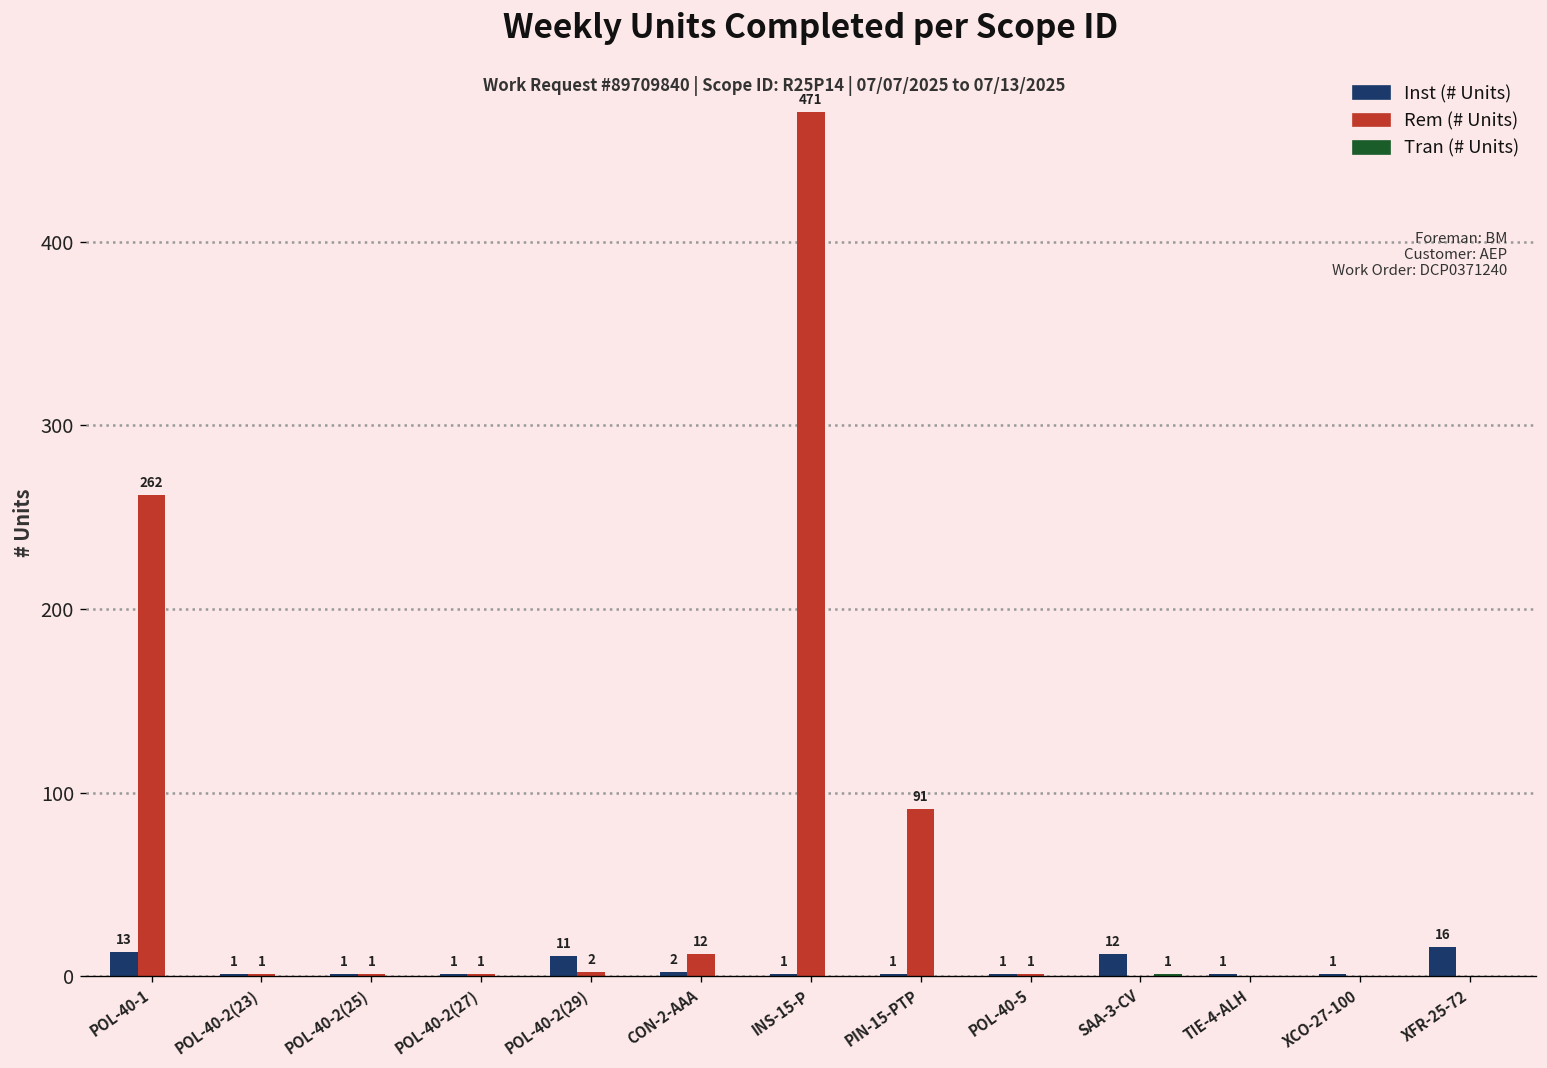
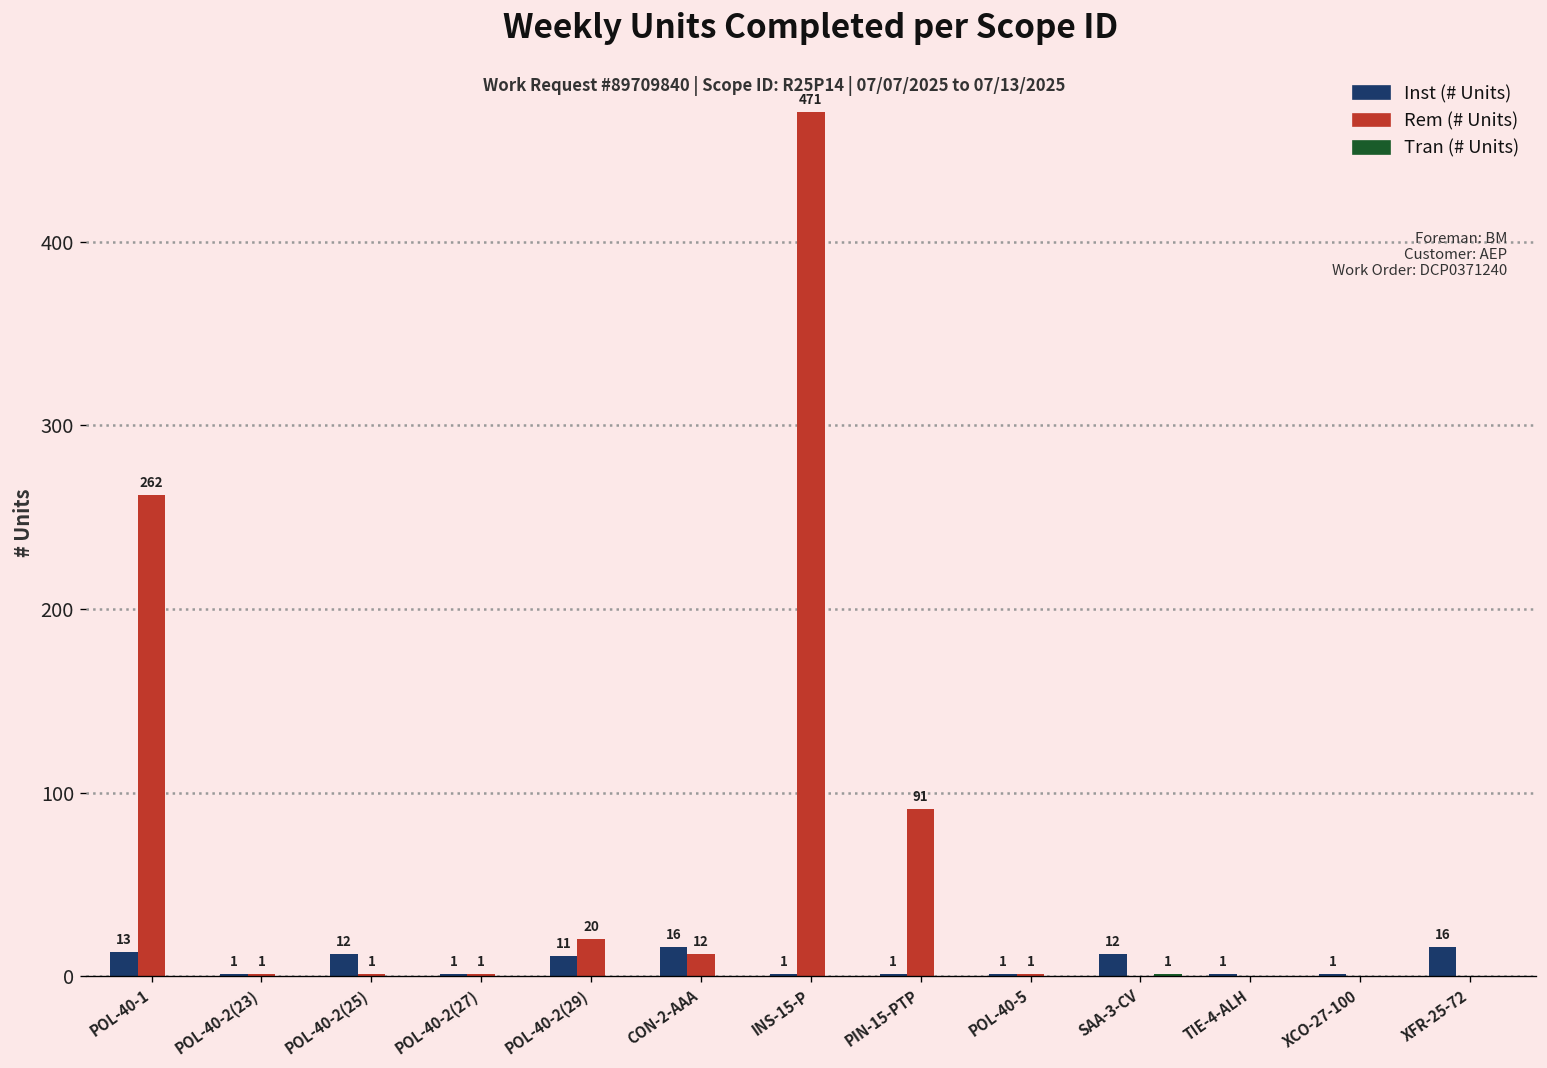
Inst (# Units), POL-40-2(25): 1 -> 12
Rem (# Units), POL-40-2(29): 2 -> 20
Inst (# Units), CON-2-AAA: 2 -> 16
